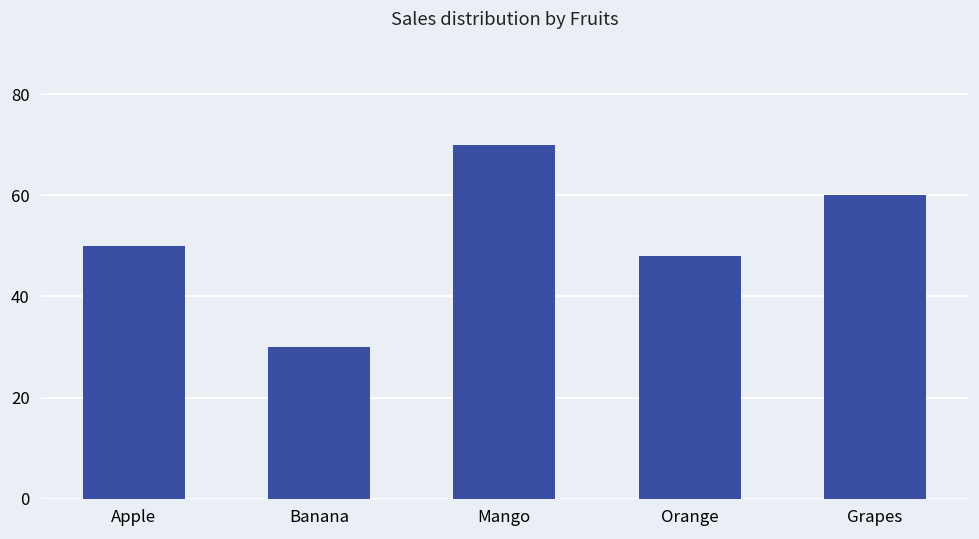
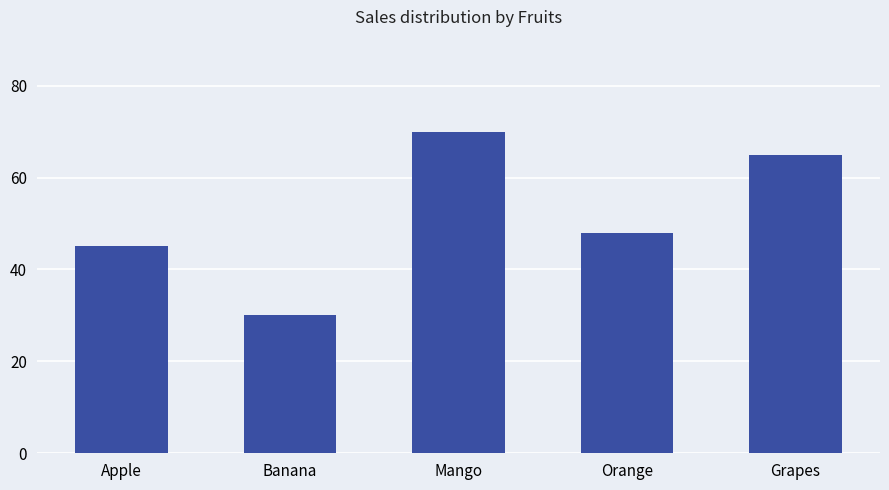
Apple: 50 -> 45
Grapes: 60 -> 65
